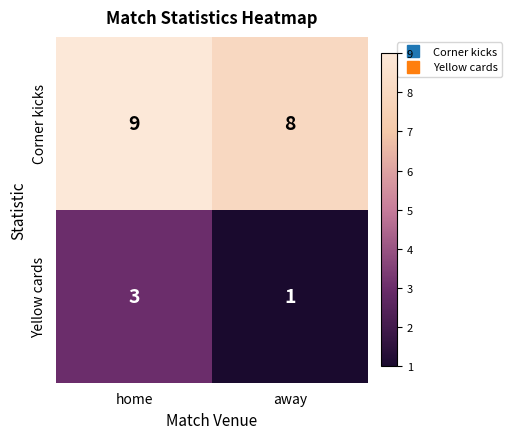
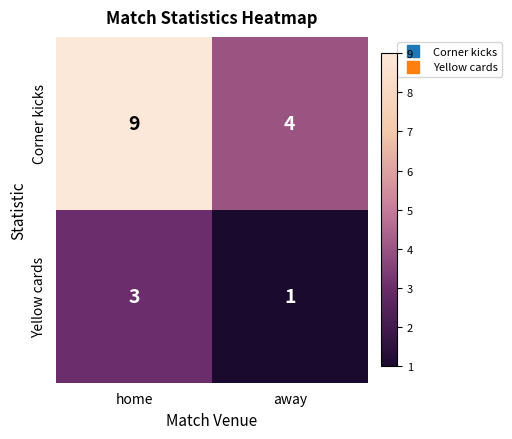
Corner kicks, away: 8 -> 4
